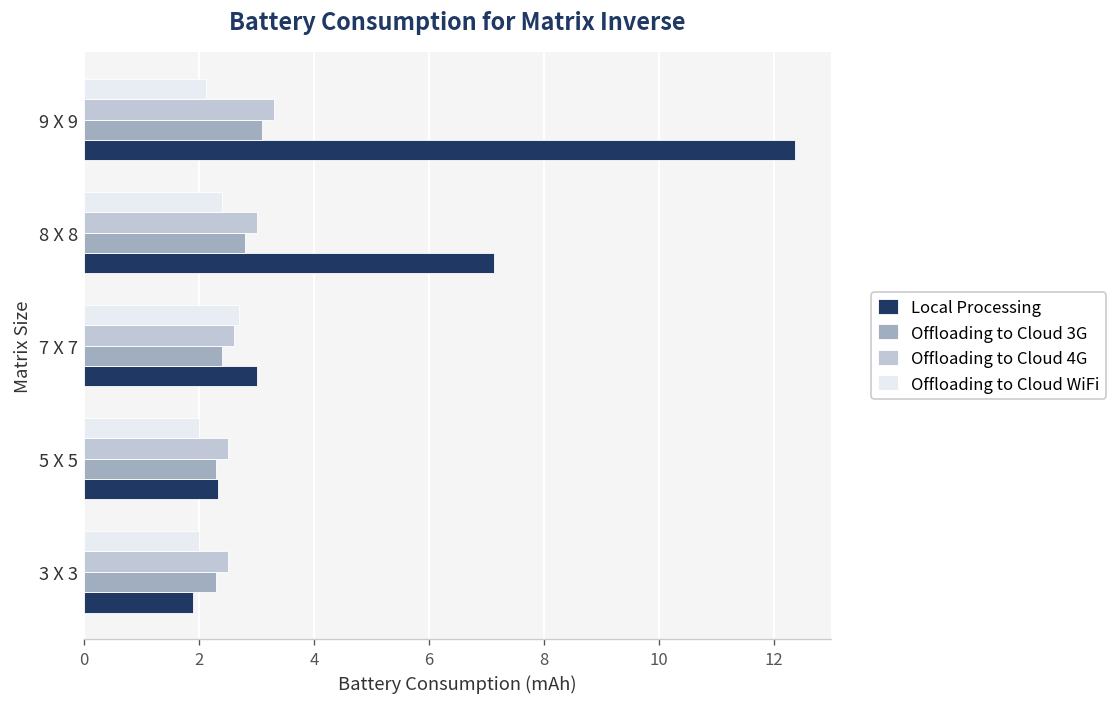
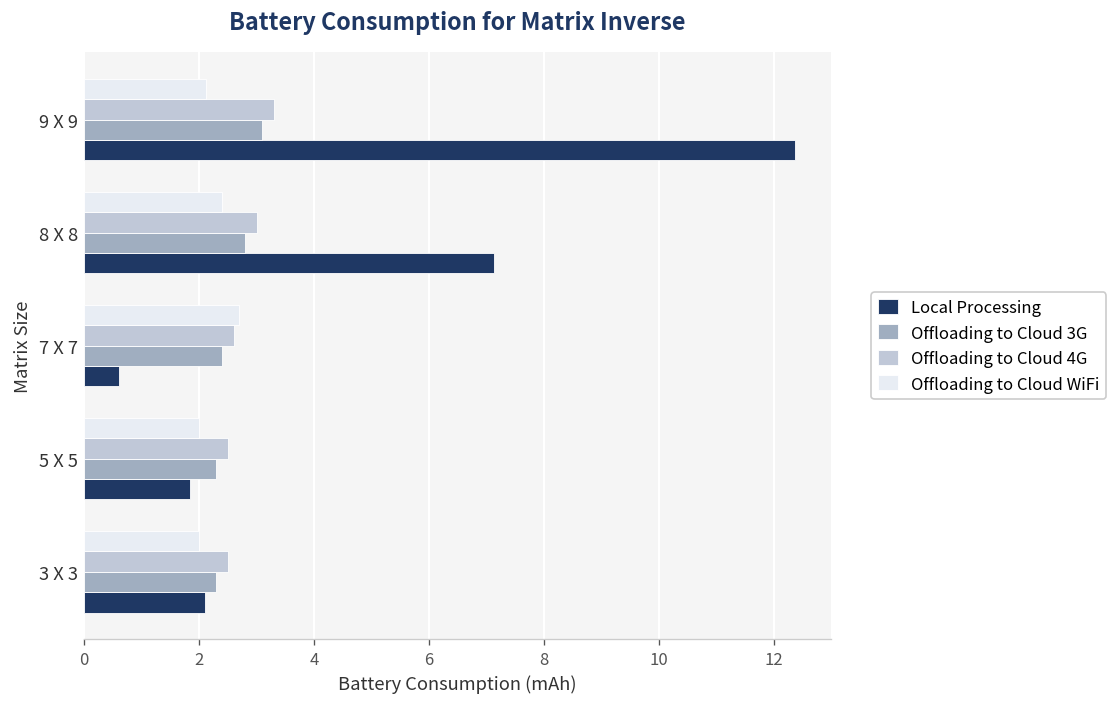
Local Processing, 7 X 7: 3.0 -> 0.6
Local Processing, 5 X 5: 2.3 -> 1.9
Local Processing, 3 X 3: 1.9 -> 2.1
